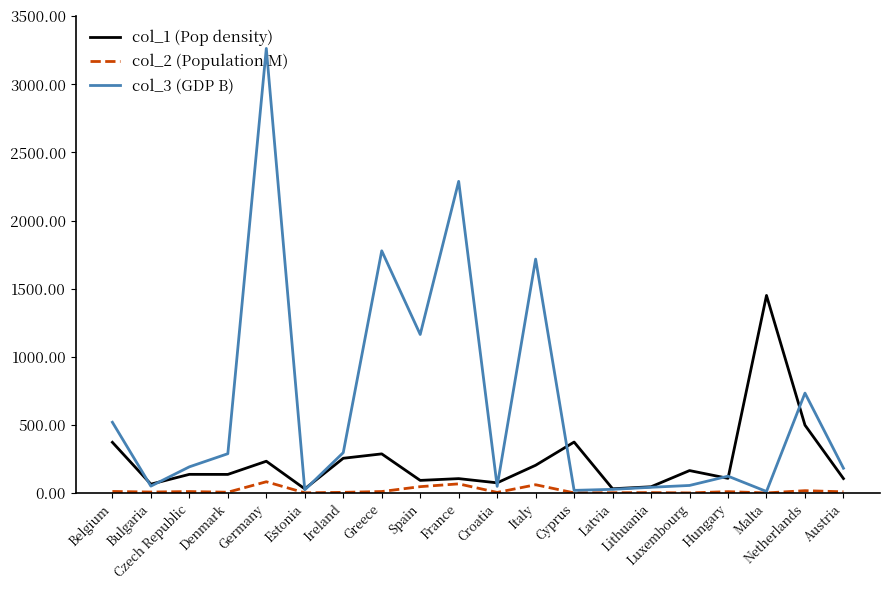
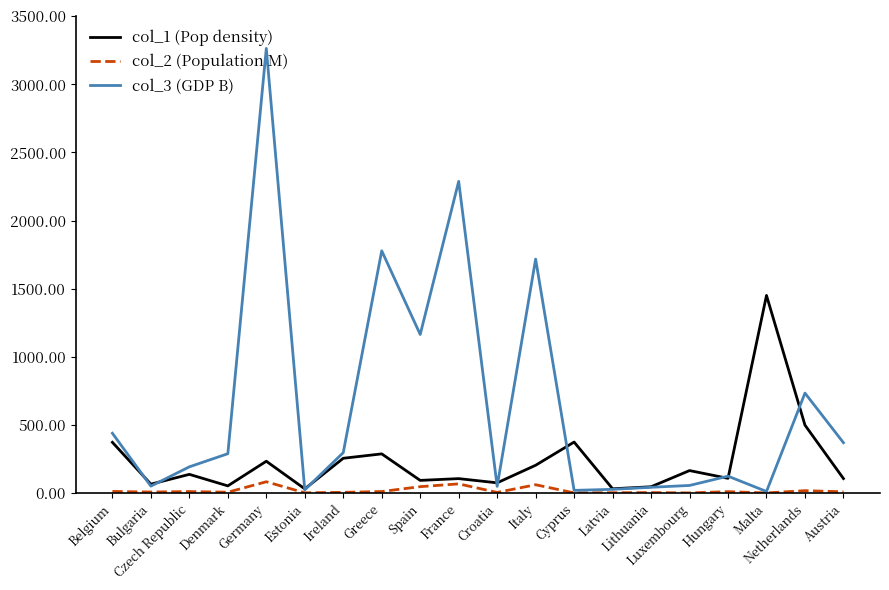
col_3 (GDP B), Belgium: 520 -> 440
col_1 (Pop density), Denmark: 140 -> 50
col_3 (GDP B), Austria: 180 -> 370
